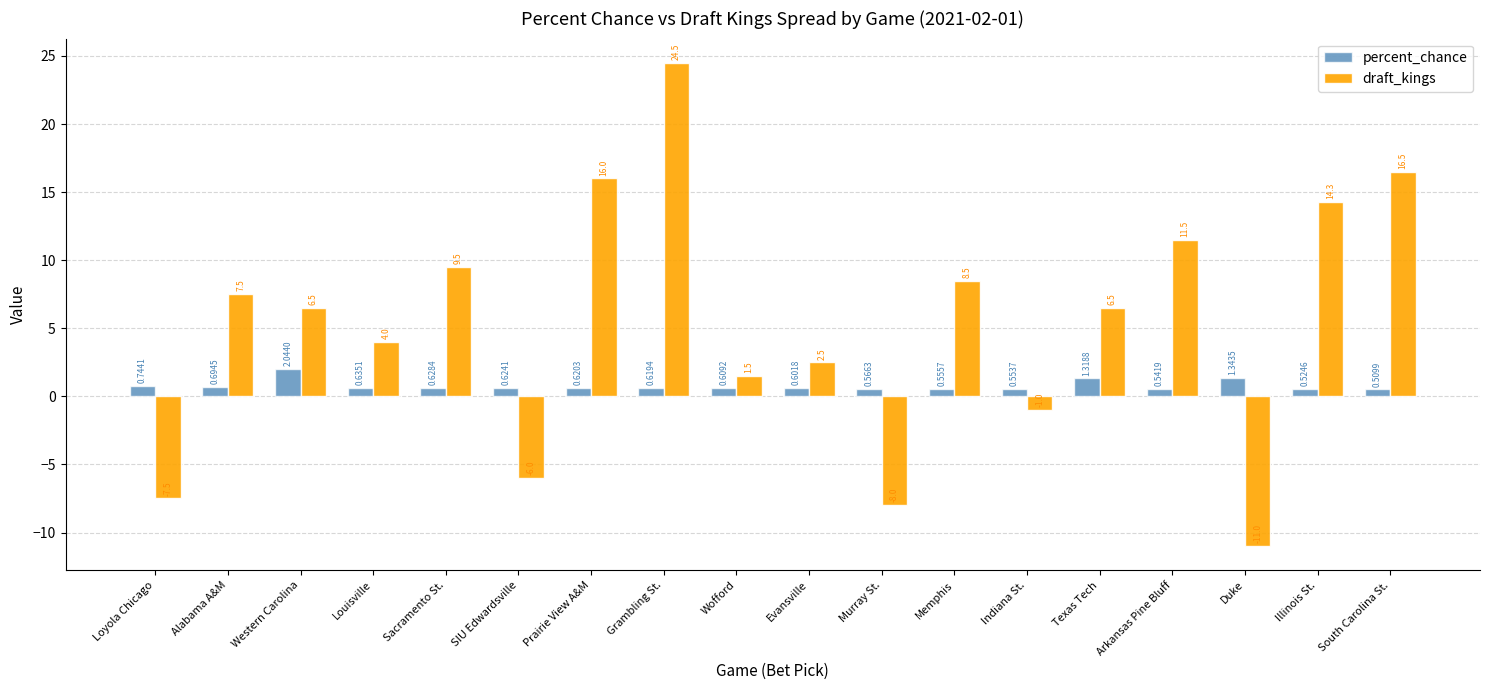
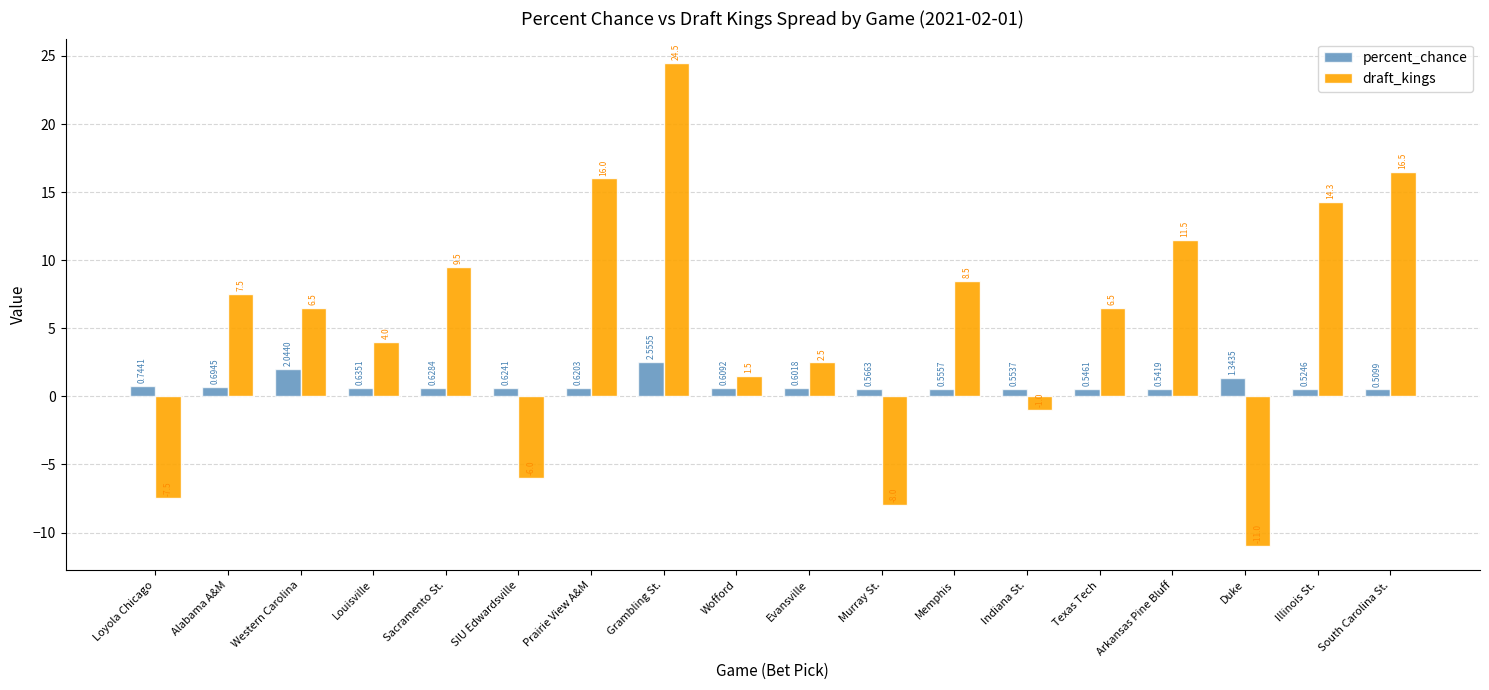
percent_chance, Grambling St.: 0.6194 -> 2.5555
percent_chance, Texas Tech: 1.3188 -> 0.5461
